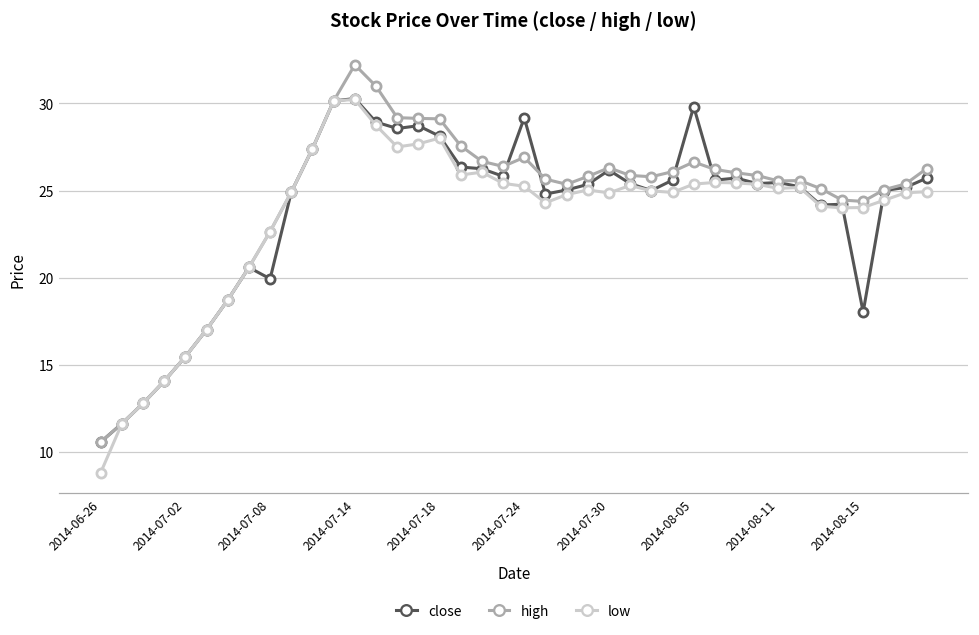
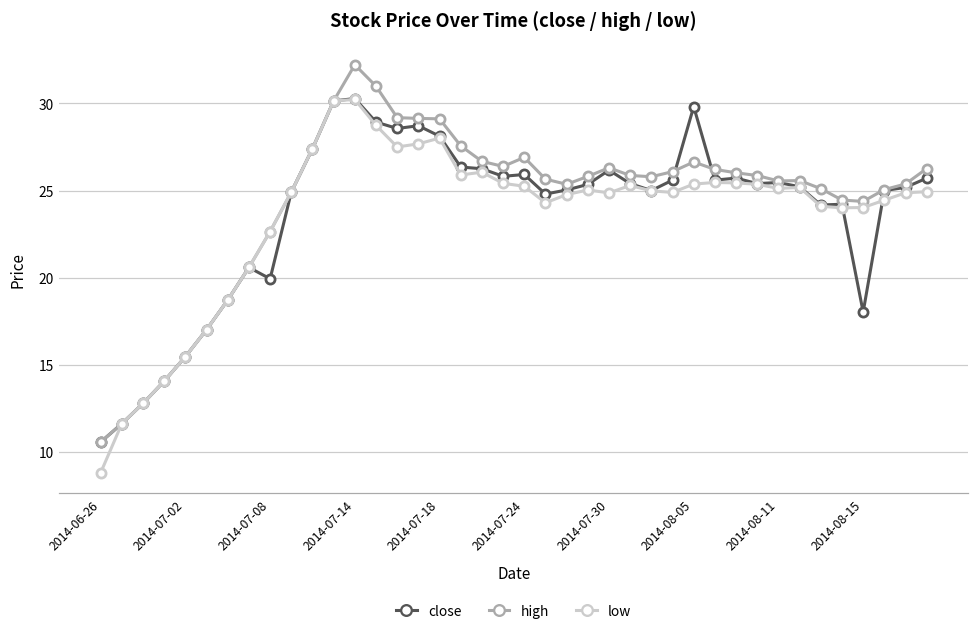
close, 2014-07-24: 29.2 -> 25.9
